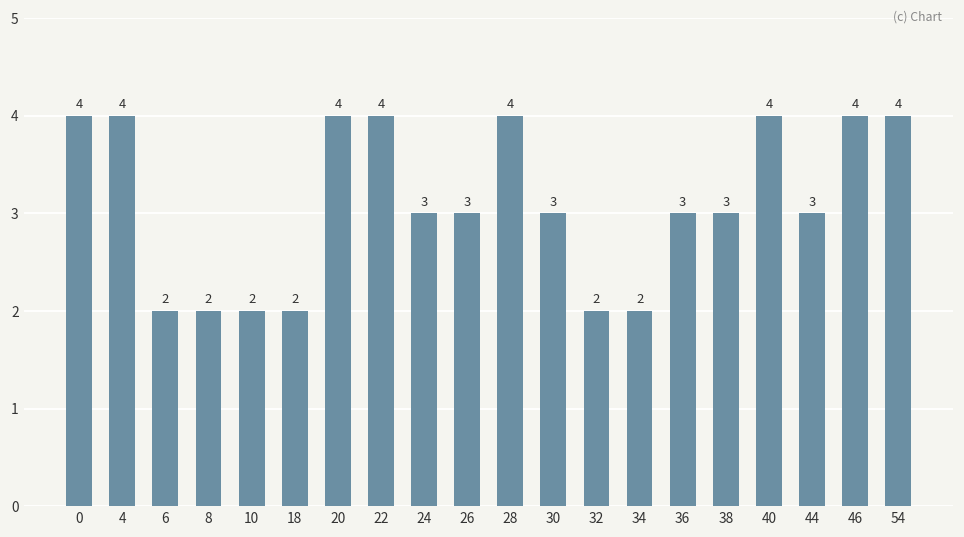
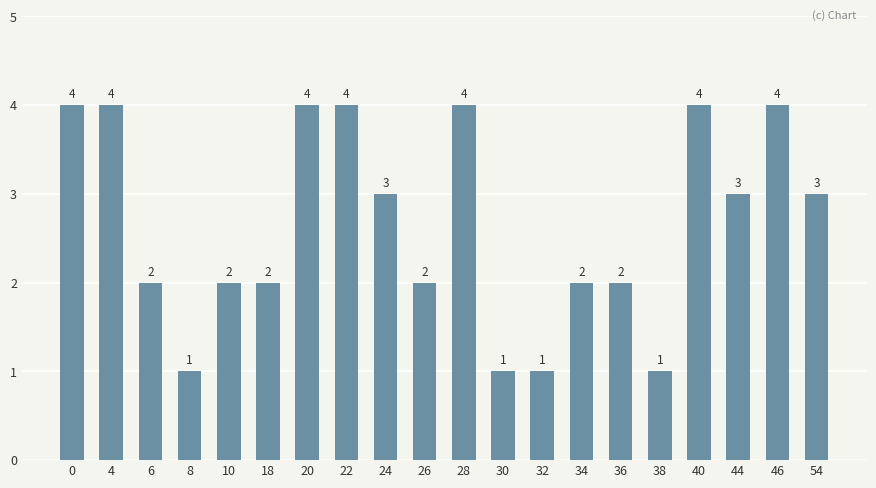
8: 2 -> 1
26: 3 -> 2
30: 3 -> 1
32: 2 -> 1
36: 3 -> 2
38: 3 -> 1
54: 4 -> 3
